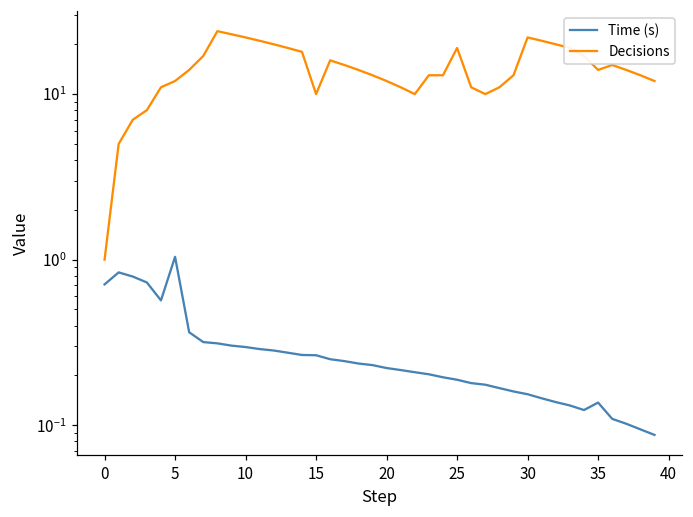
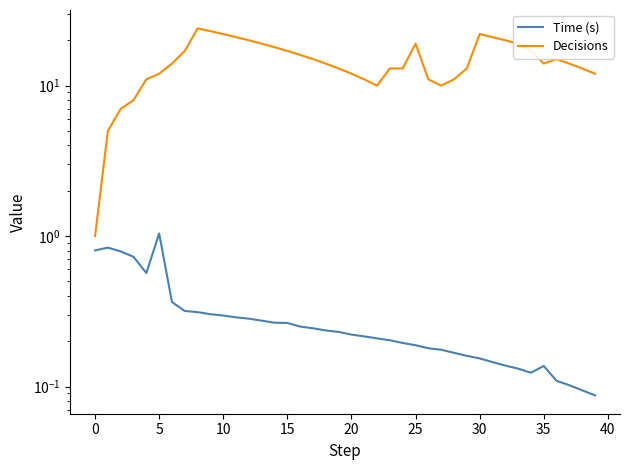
Time (s), 0: 0.7 -> 0.8
Decisions, 15: 10 -> 17
